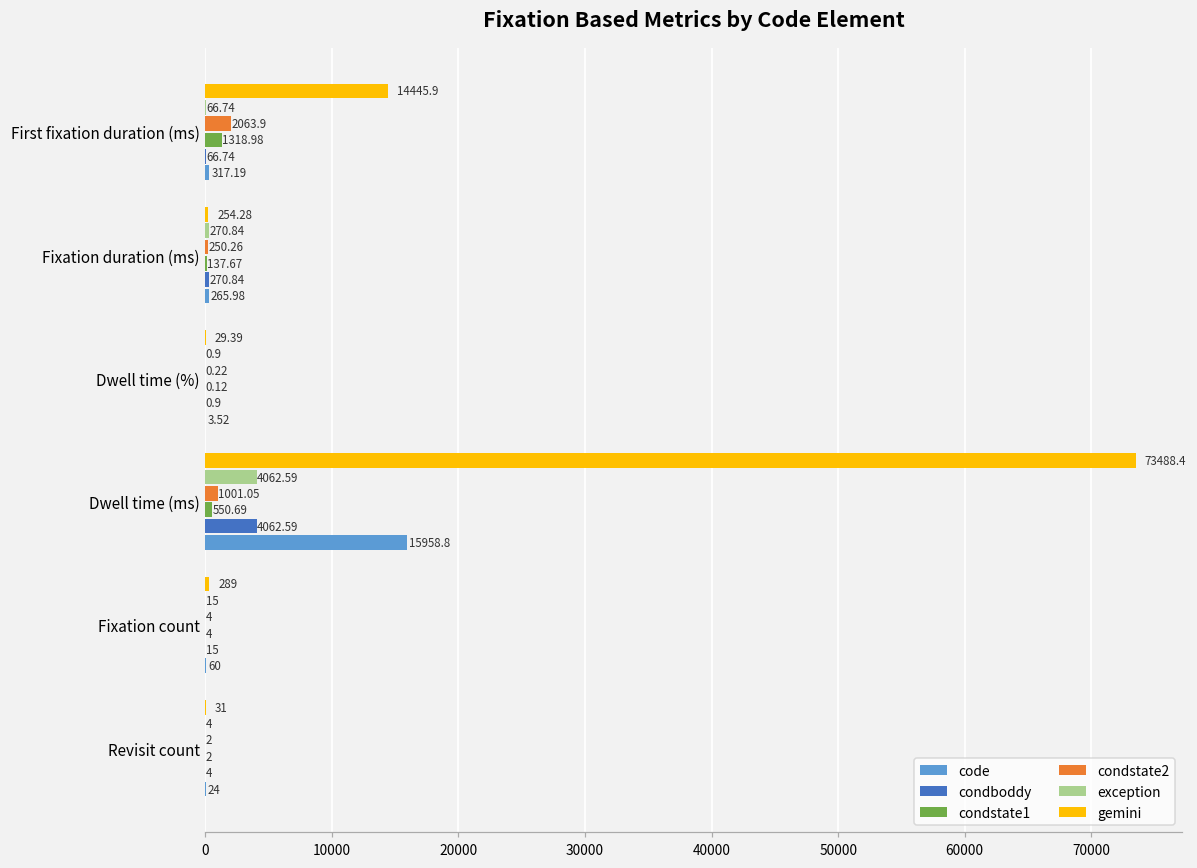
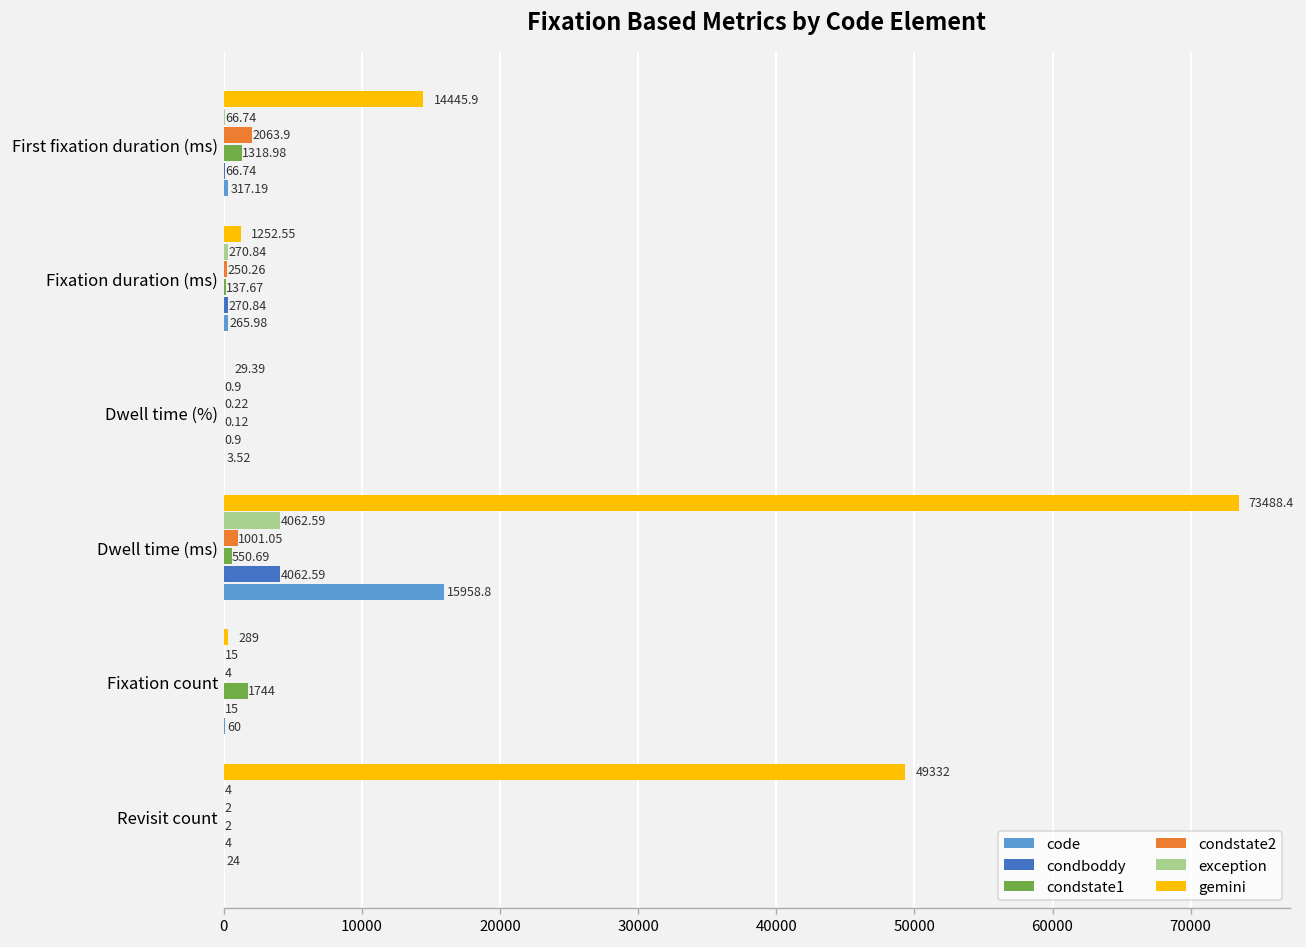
gemini, Fixation duration (ms): 254.28 -> 1252.55
condstate1, Fixation count: 4 -> 1744
gemini, Revisit count: 31 -> 49332
